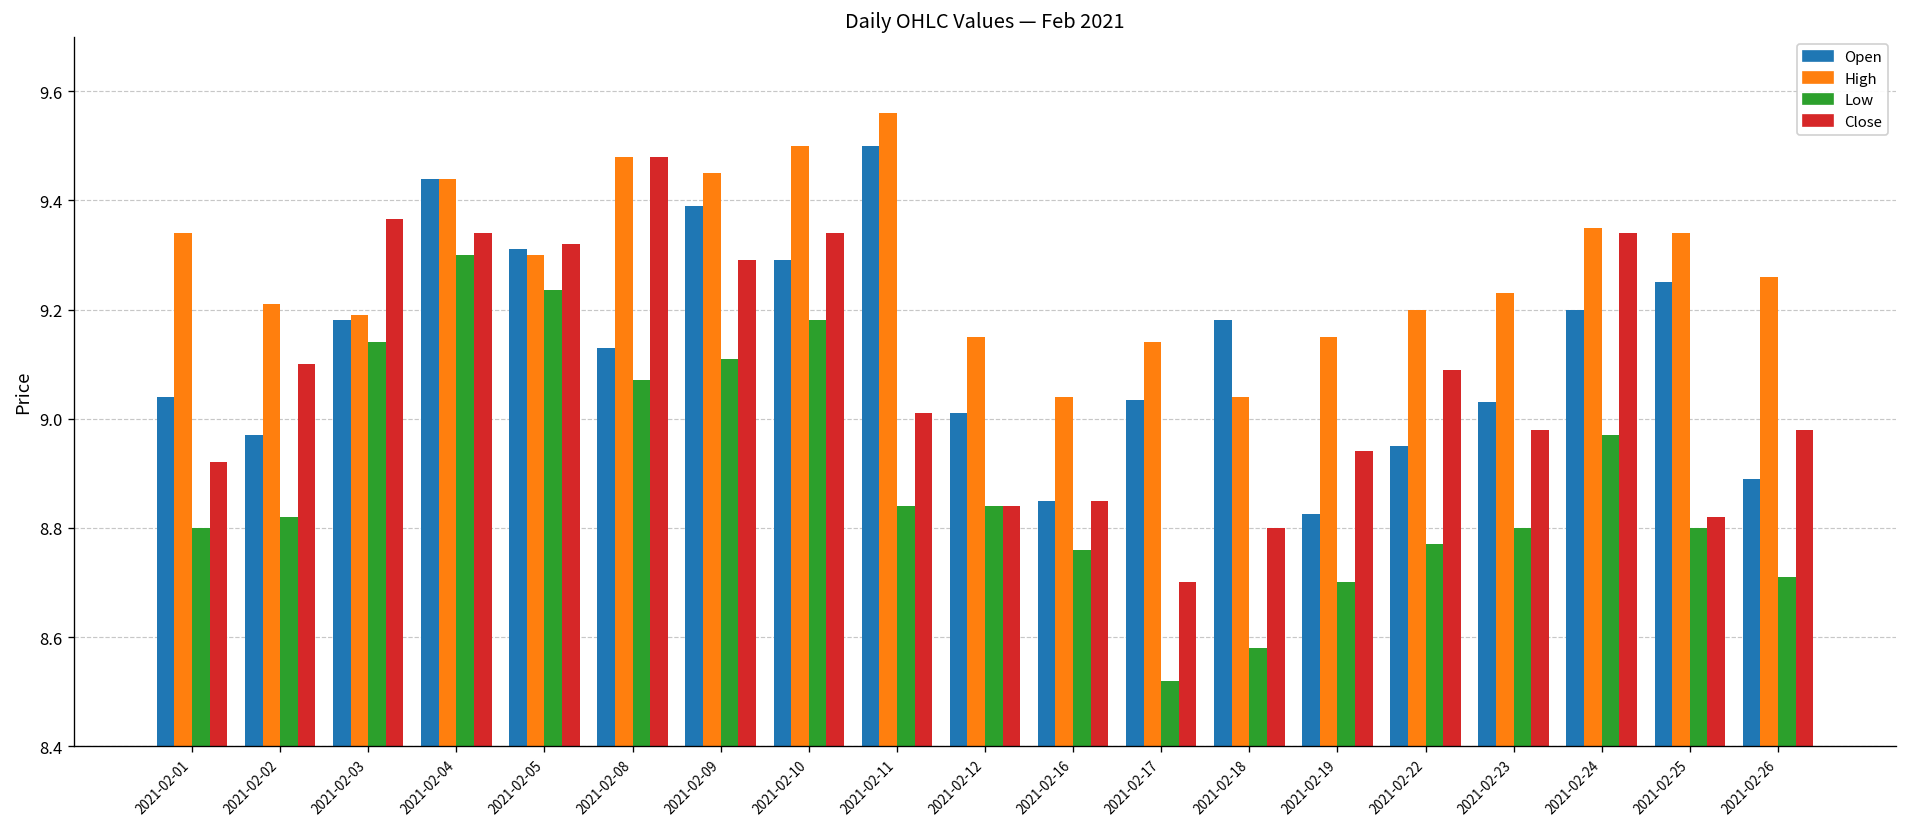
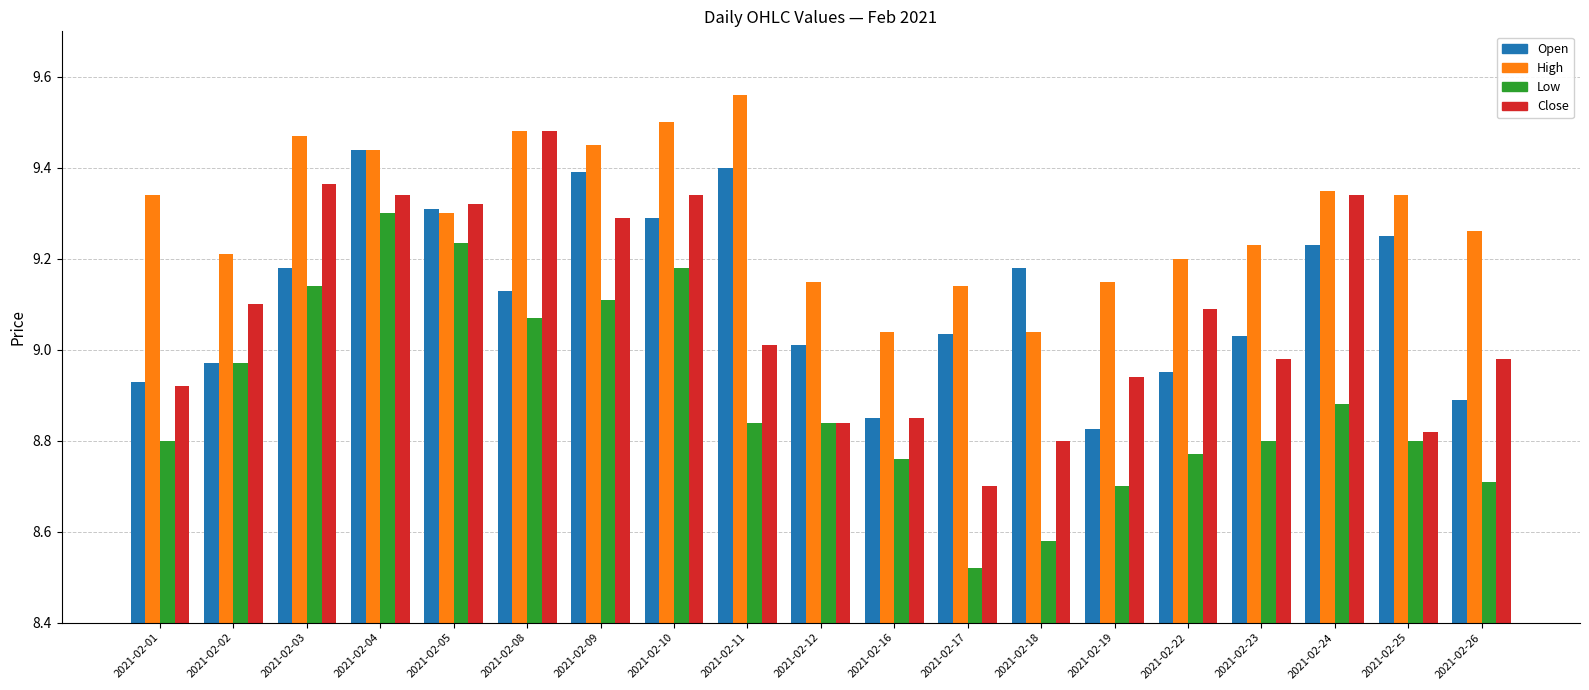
Open, 2021-02-01: 9.04 -> 8.93
Low, 2021-02-02: 8.82 -> 8.97
High, 2021-02-03: 9.19 -> 9.47
Open, 2021-02-11: 9.5 -> 9.4
Open, 2021-02-24: 9.20 -> 9.23
Low, 2021-02-24: 8.97 -> 8.88
